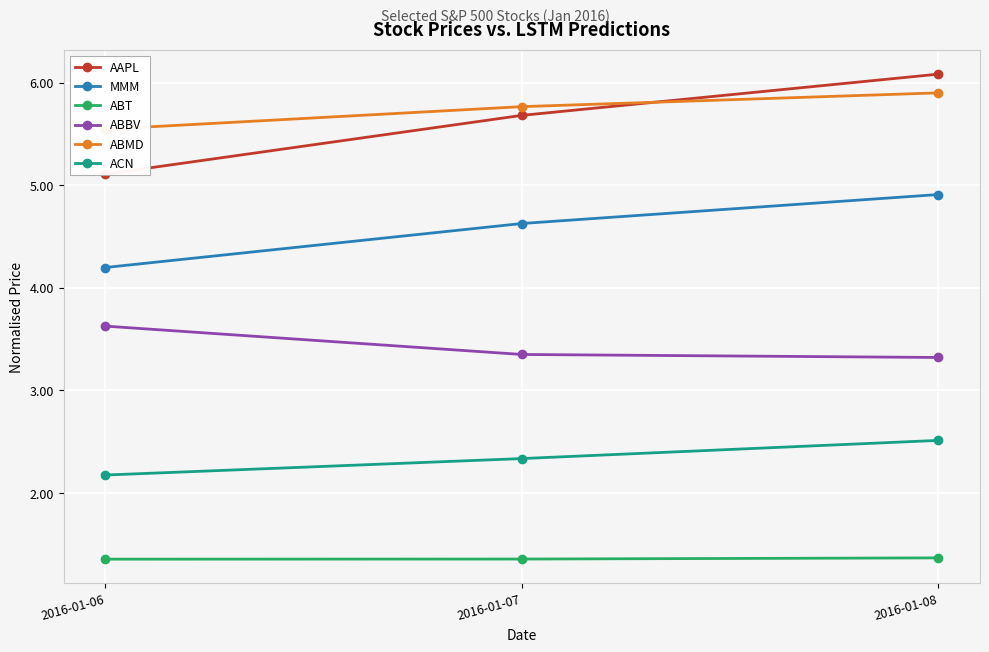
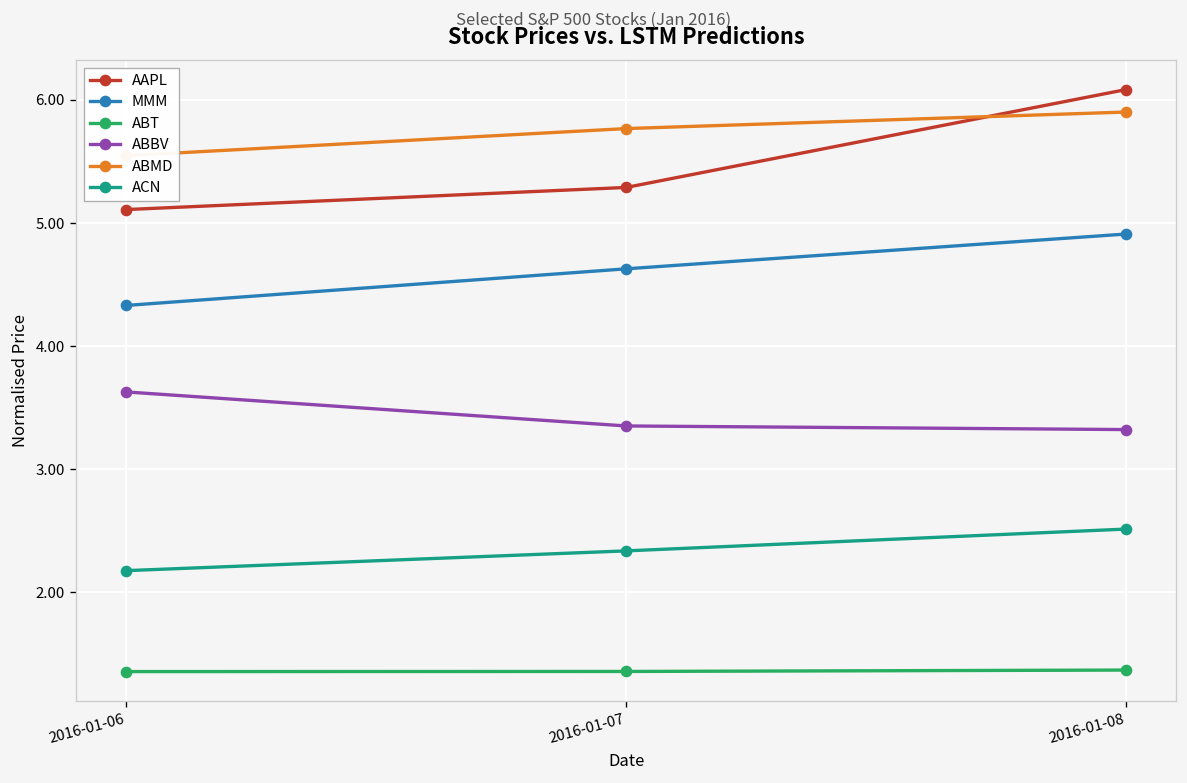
MMM, 2016-01-06: 4.20 -> 4.33
AAPL, 2016-01-07: 5.68 -> 5.29
